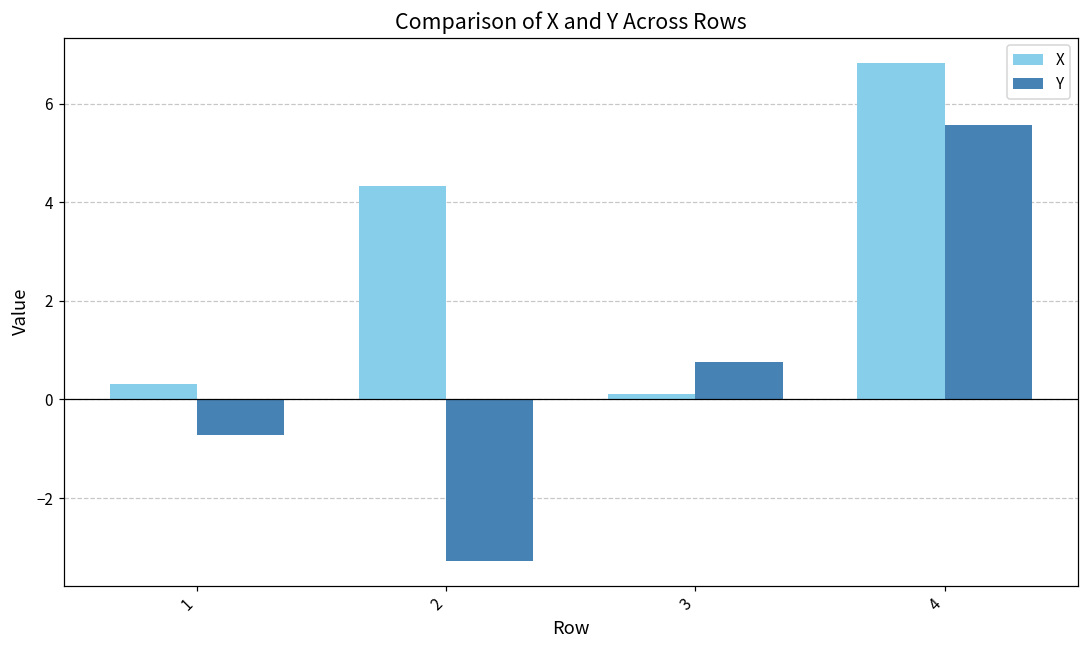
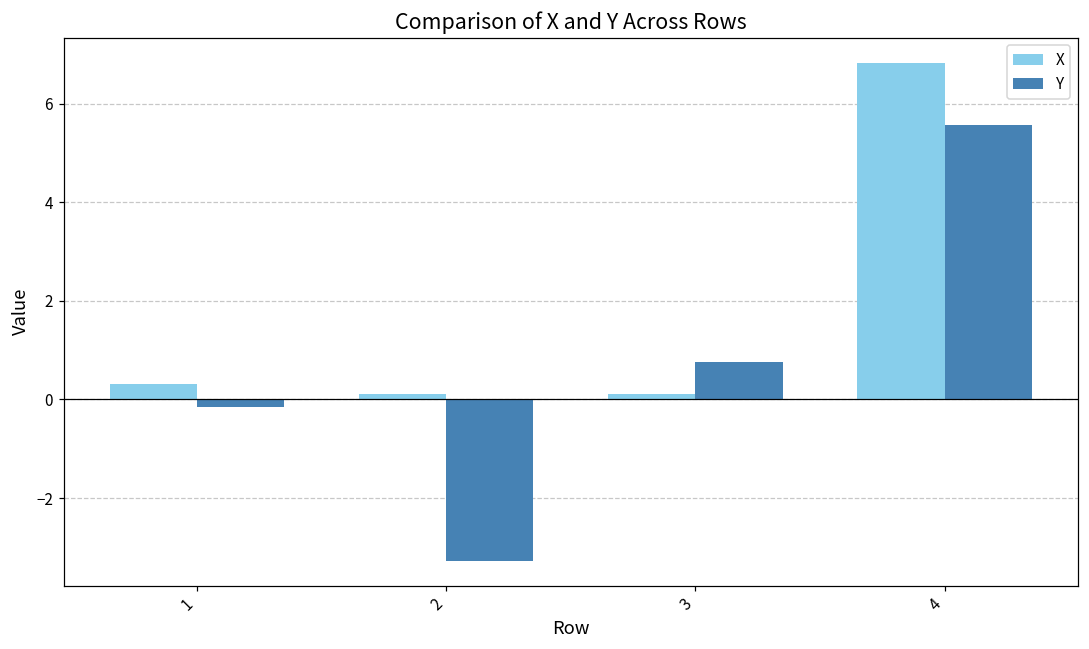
Y, 1: -0.7 -> -0.1
X, 2: 4.3 -> 0.1
